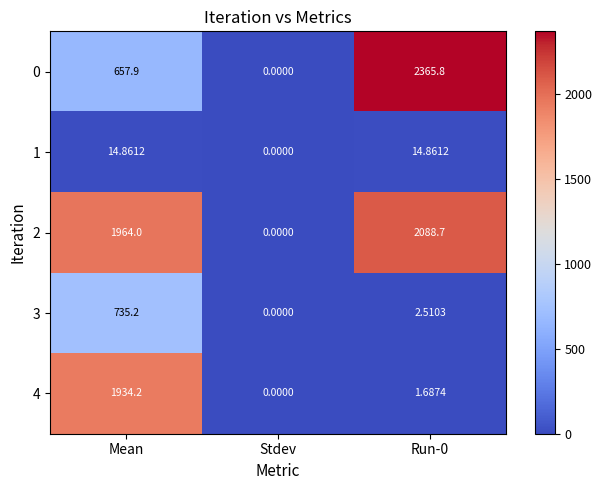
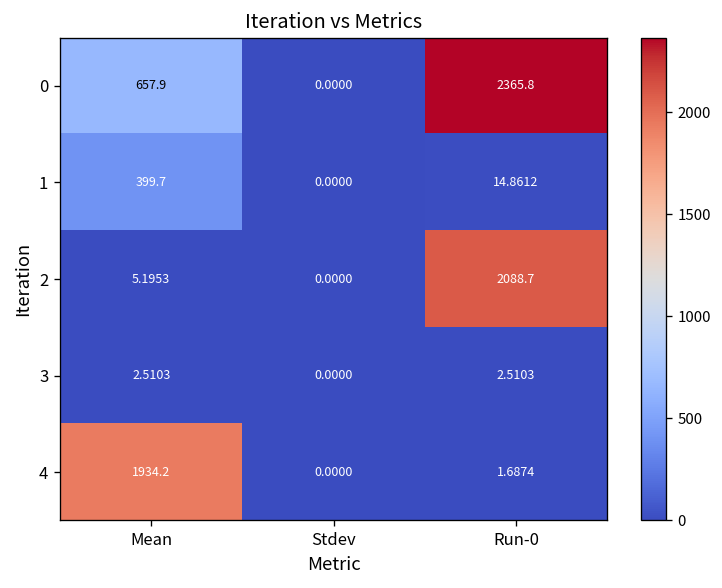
1, Mean: 14.8612 -> 399.7
2, Mean: 1964.0 -> 5.1953
3, Mean: 735.2 -> 2.5103
